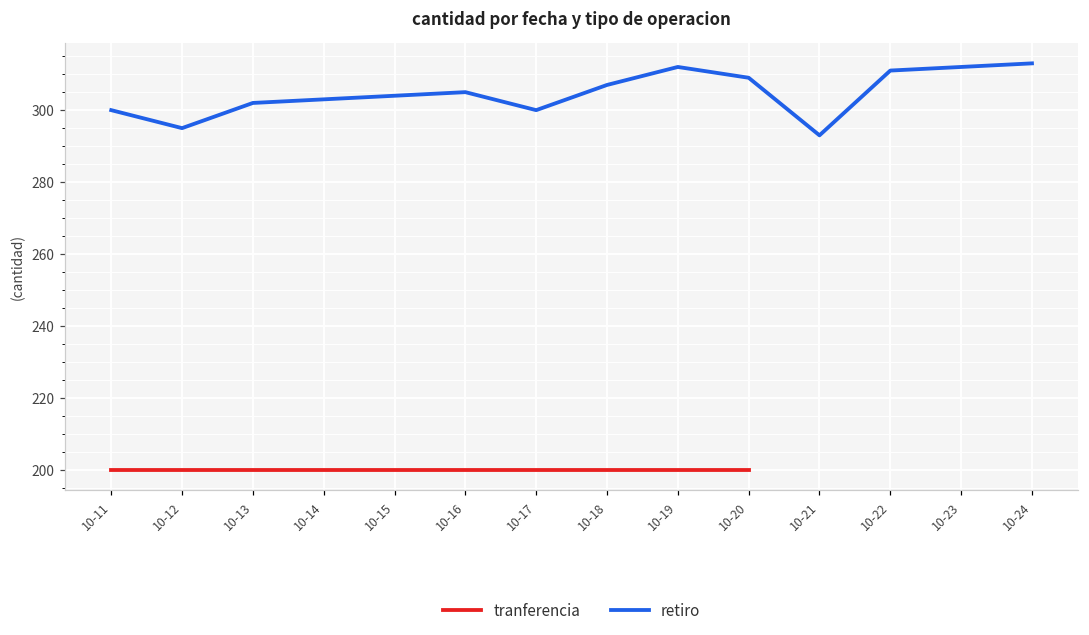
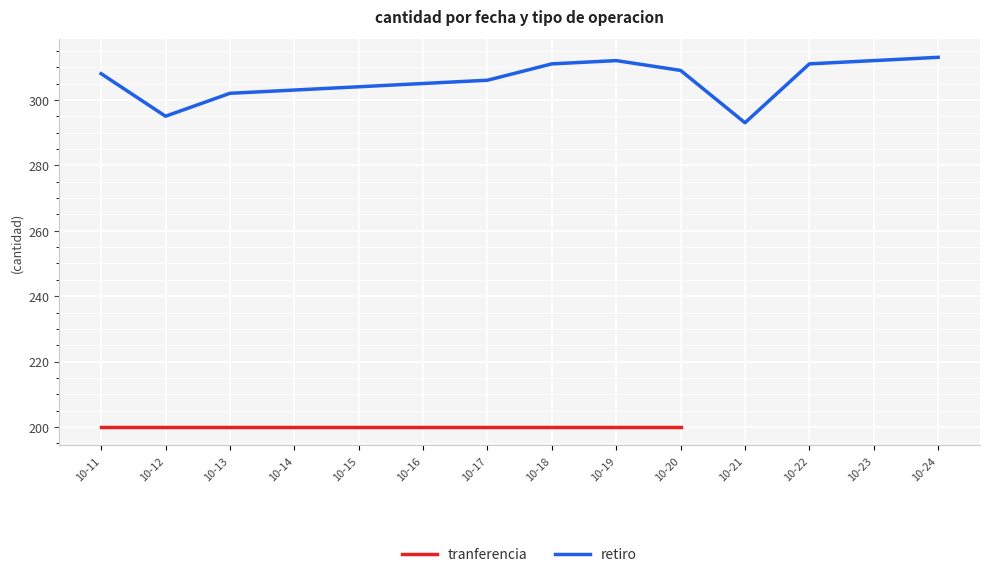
retiro, 10-11: 300 -> 308
retiro, 10-17: 300 -> 306
retiro, 10-18: 307 -> 311
